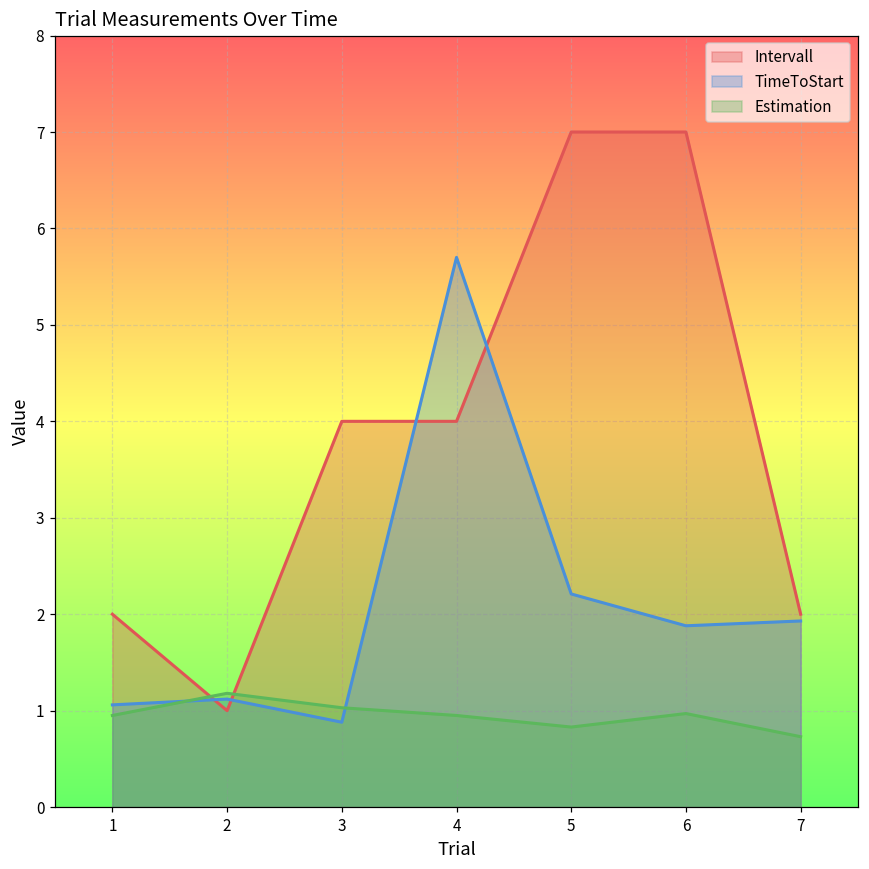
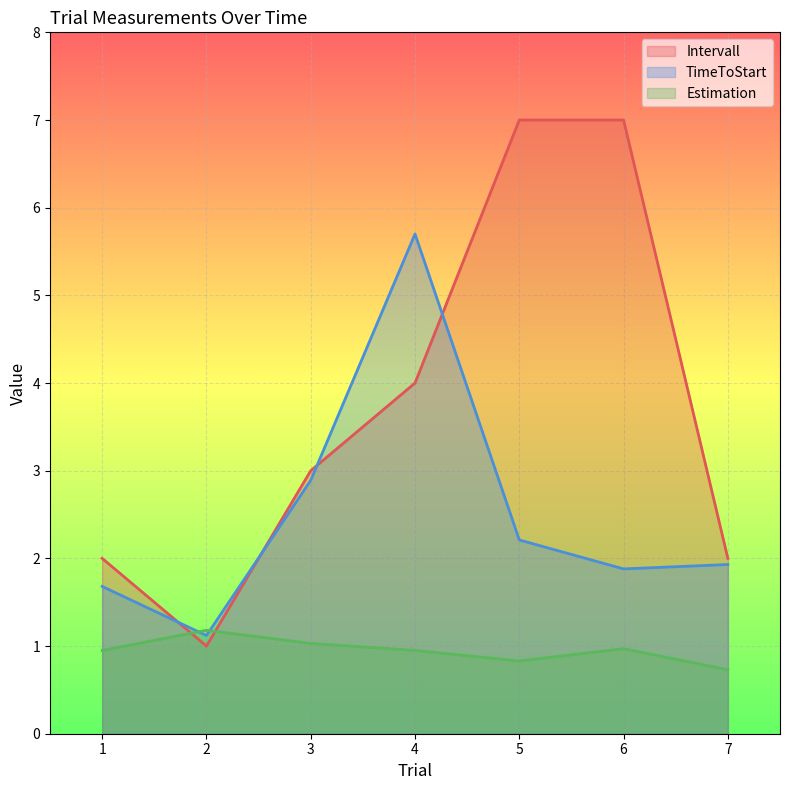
TimeToStart, 1: 1.1 -> 1.7
Intervall, 3: 4 -> 3
TimeToStart, 3: 0.9 -> 2.9
